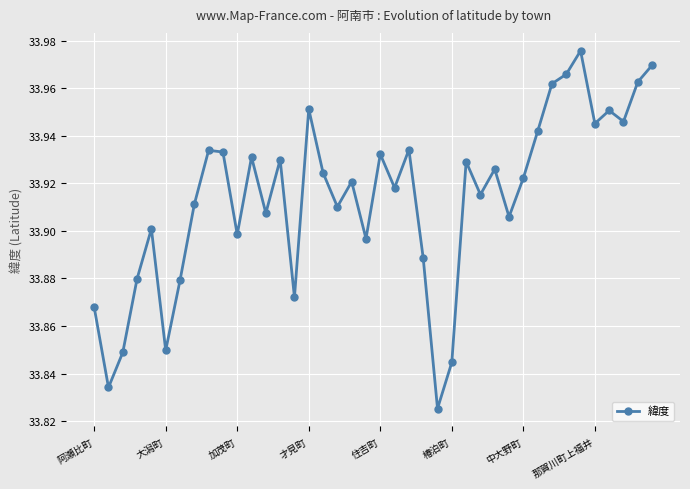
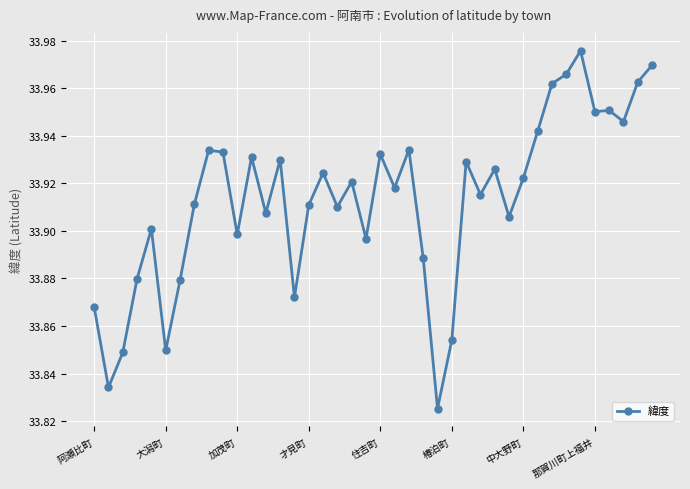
才見町: 33.951 -> 33.911
椿泊町: 33.845 -> 33.854
那賀川町上福井: 33.945 -> 33.950
